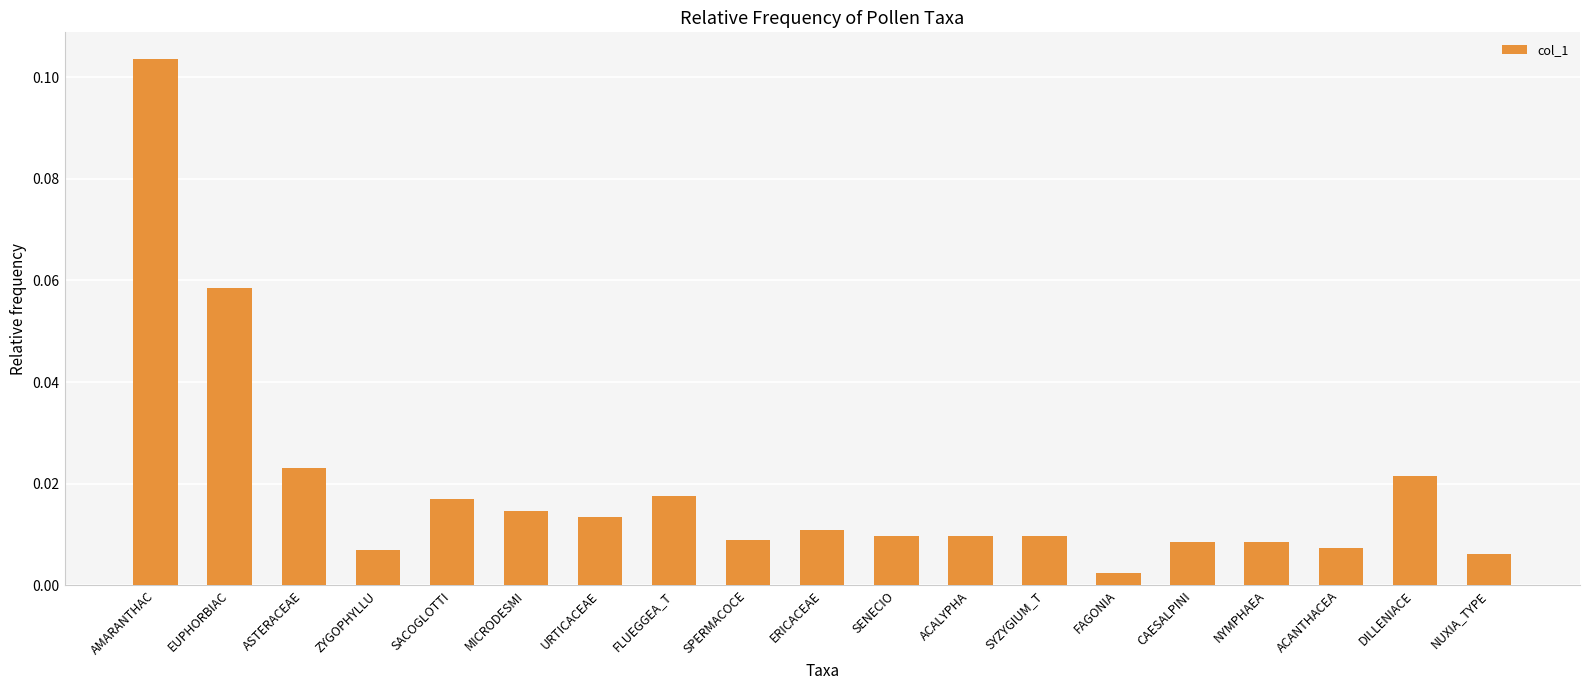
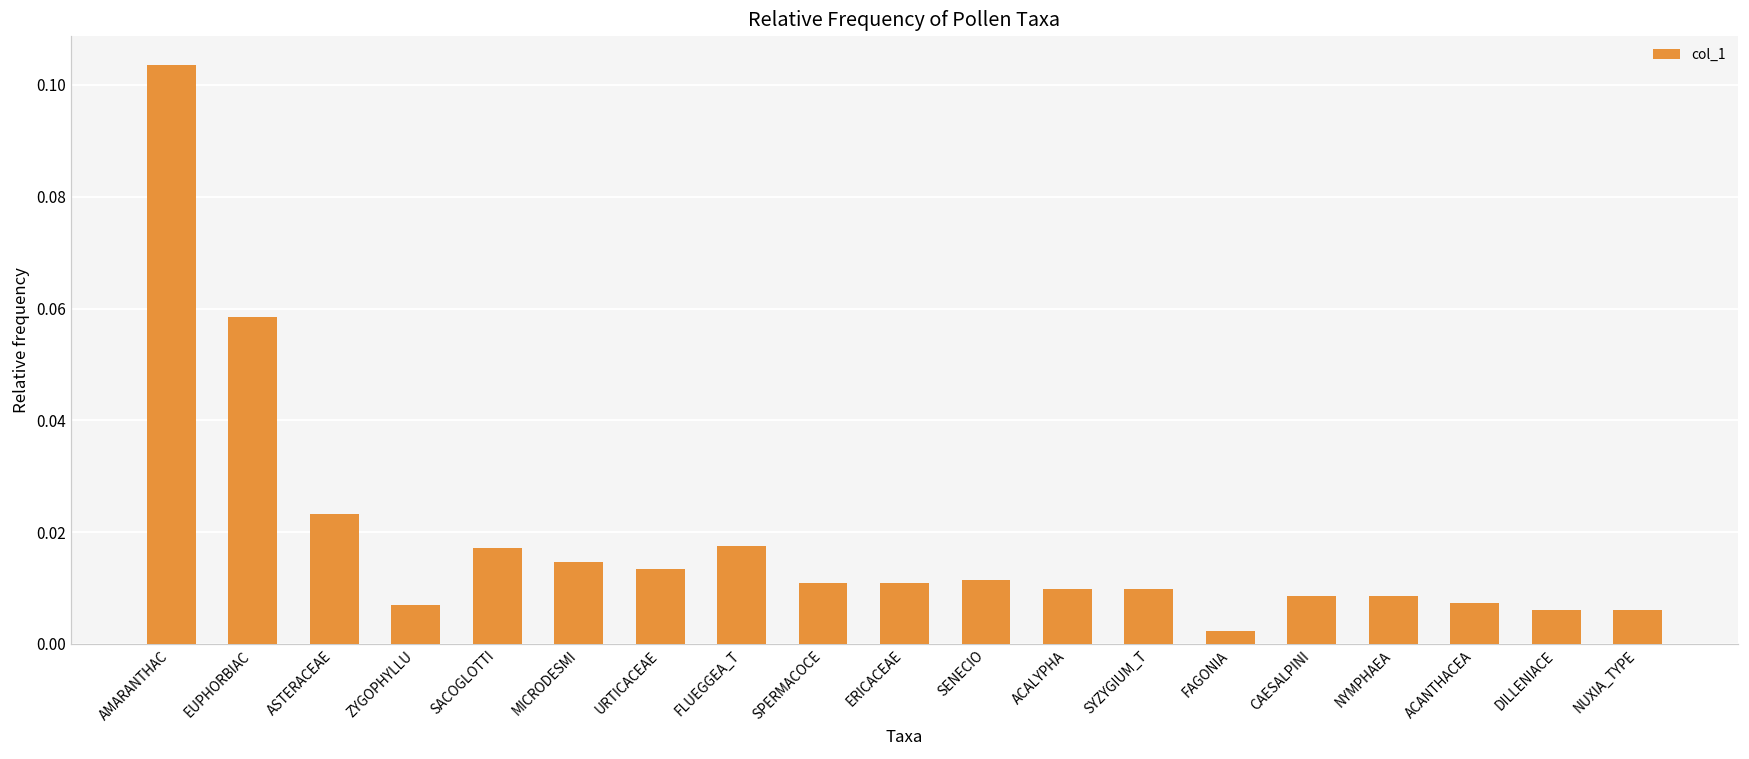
SPERMACOCE: 0.009 -> 0.011
SENECIO: 0.010 -> 0.011
DILLENIACE: 0.021 -> 0.006
